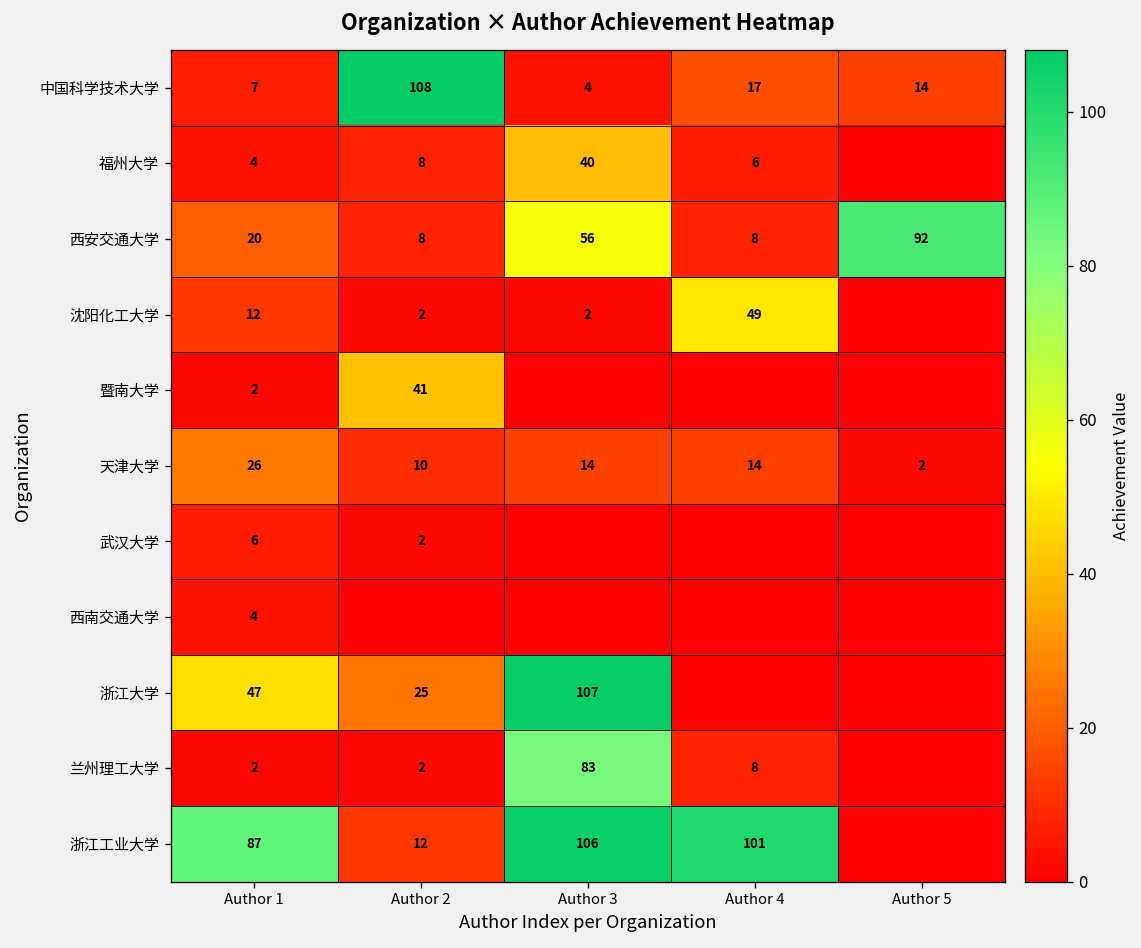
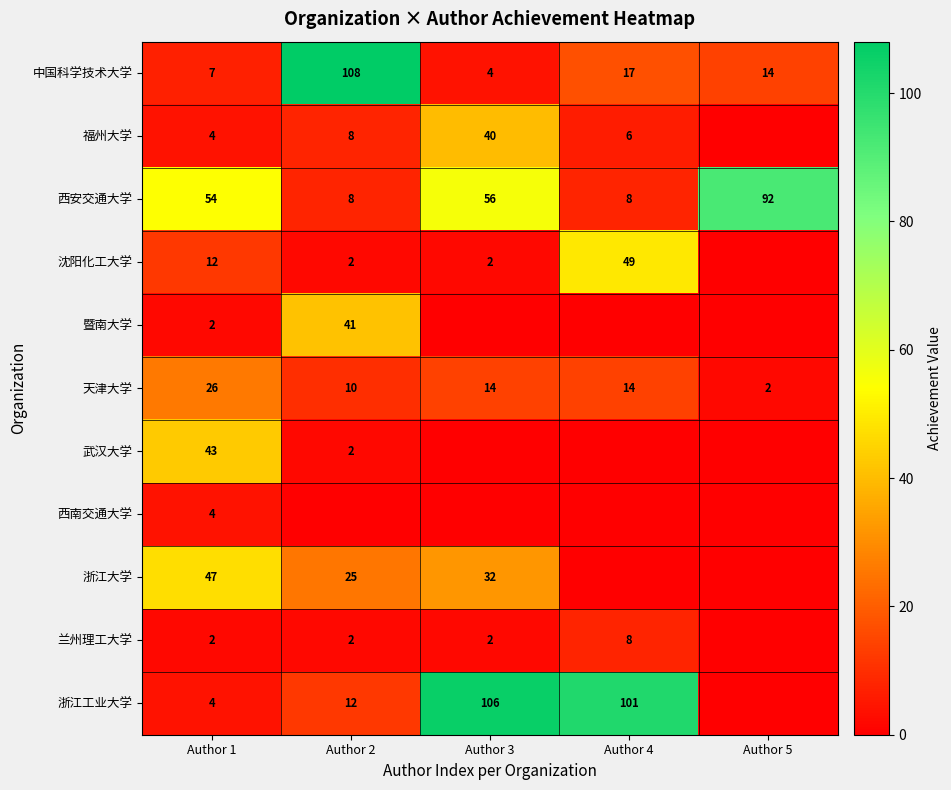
西安交通大学, Author 1: 20 -> 54
武汉大学, Author 1: 6 -> 43
浙江大学, Author 3: 107 -> 32
兰州理工大学, Author 3: 83 -> 2
浙江工业大学, Author 1: 87 -> 4
